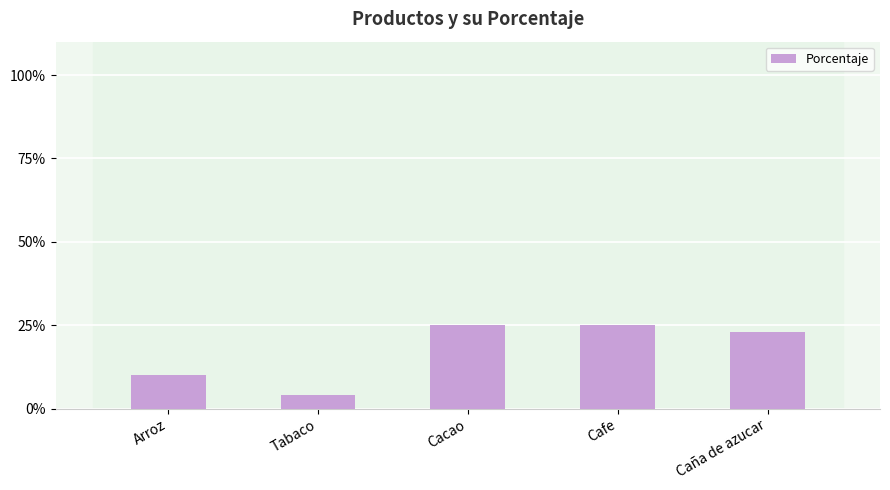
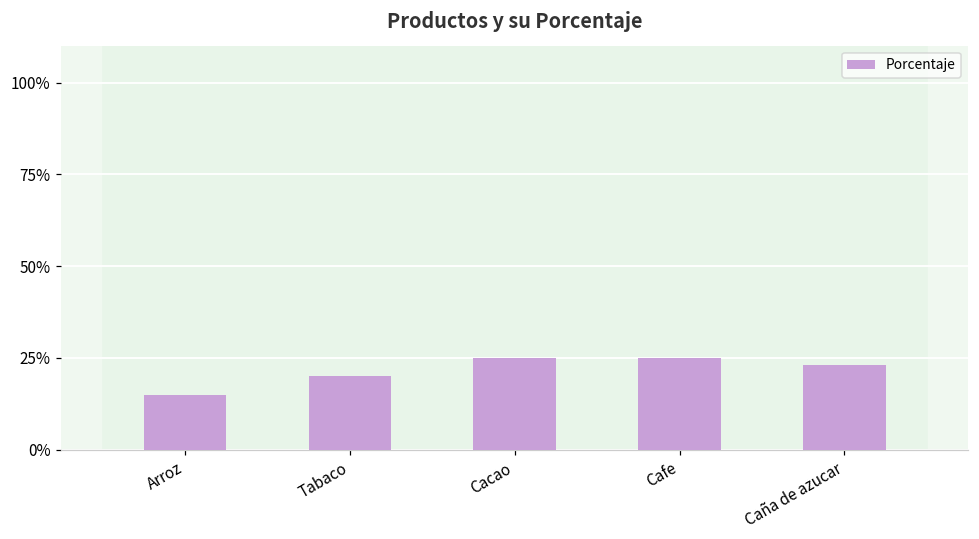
Arroz: 10% -> 15%
Tabaco: 4% -> 20%
